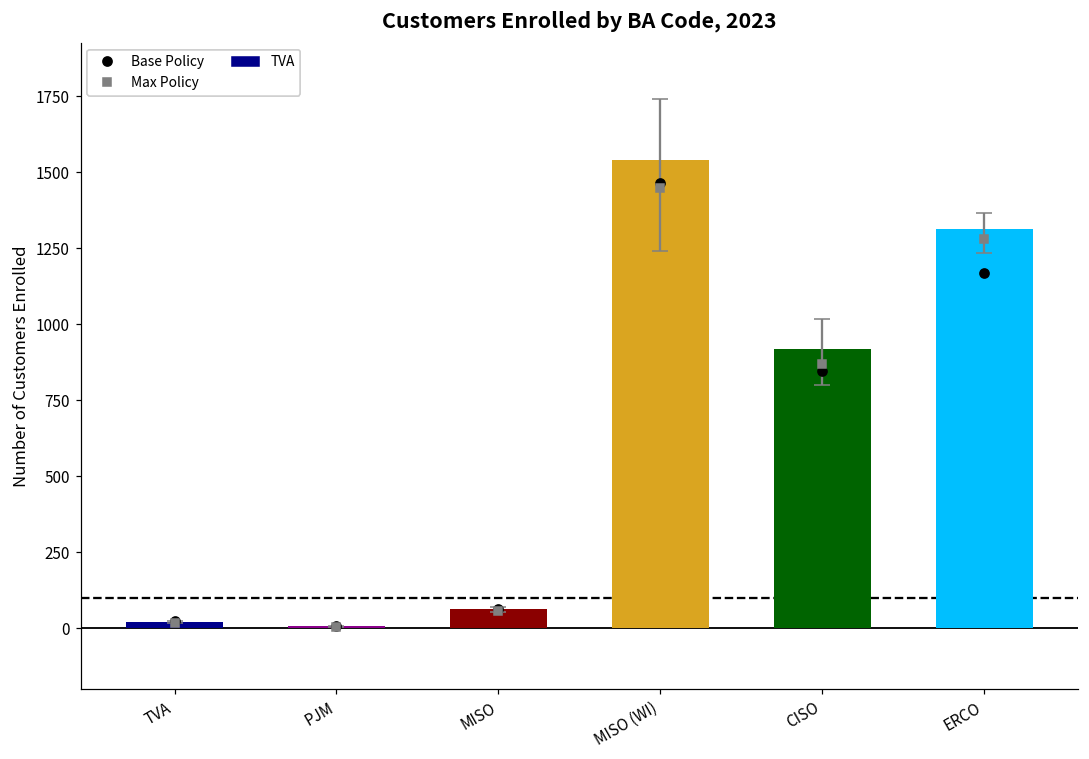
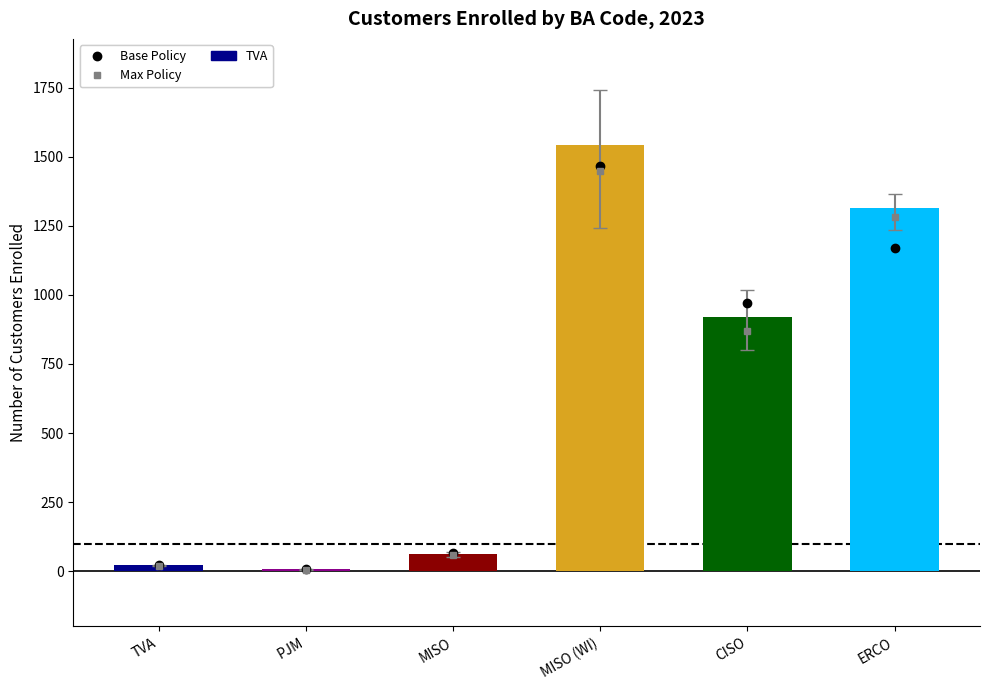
Base Policy, CISO: 850 -> 970
